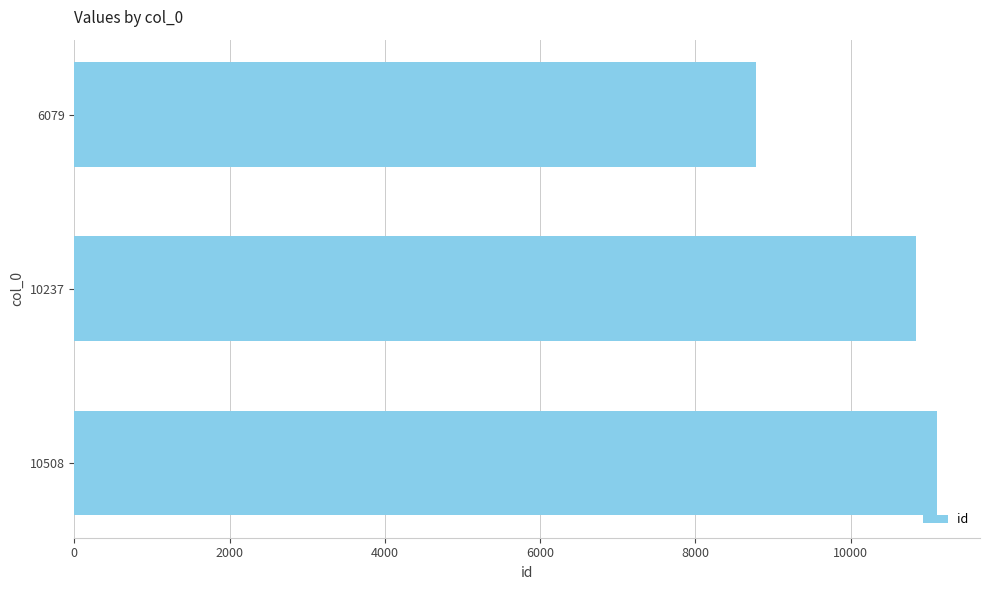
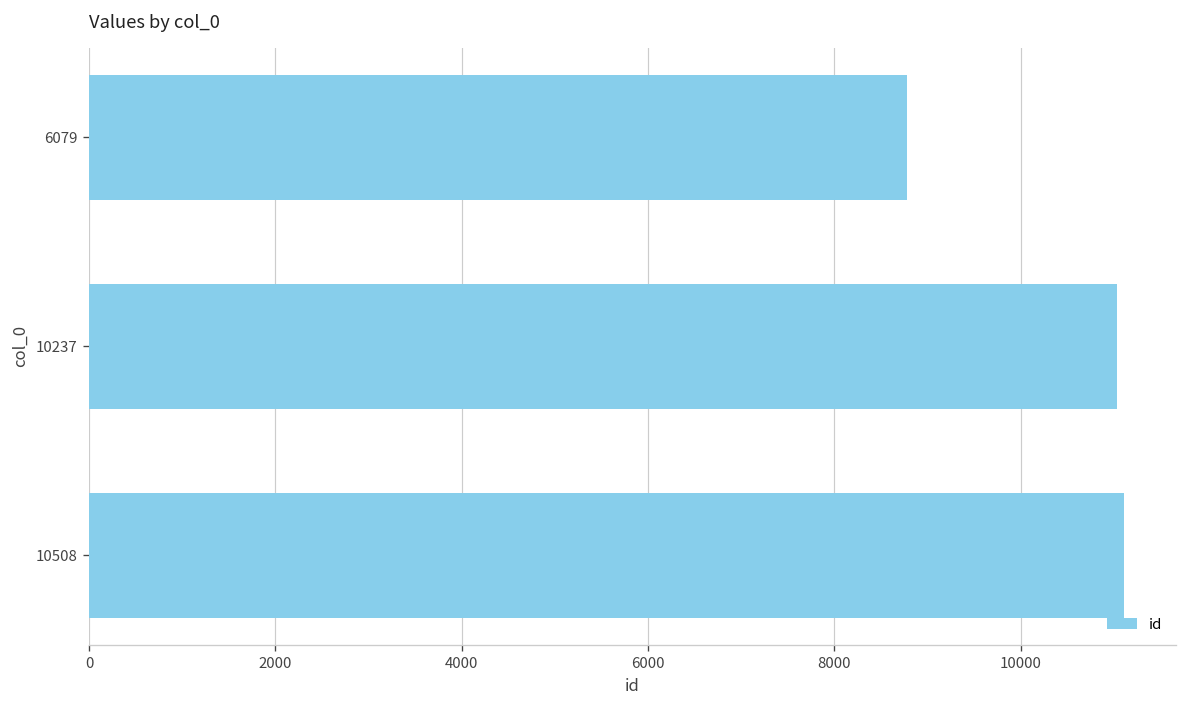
10237: 10800 -> 11000
